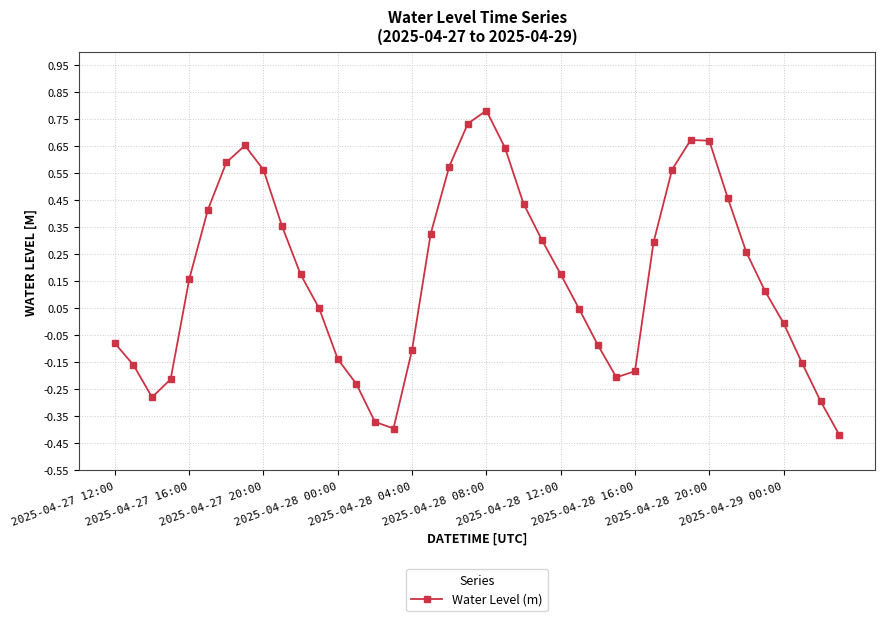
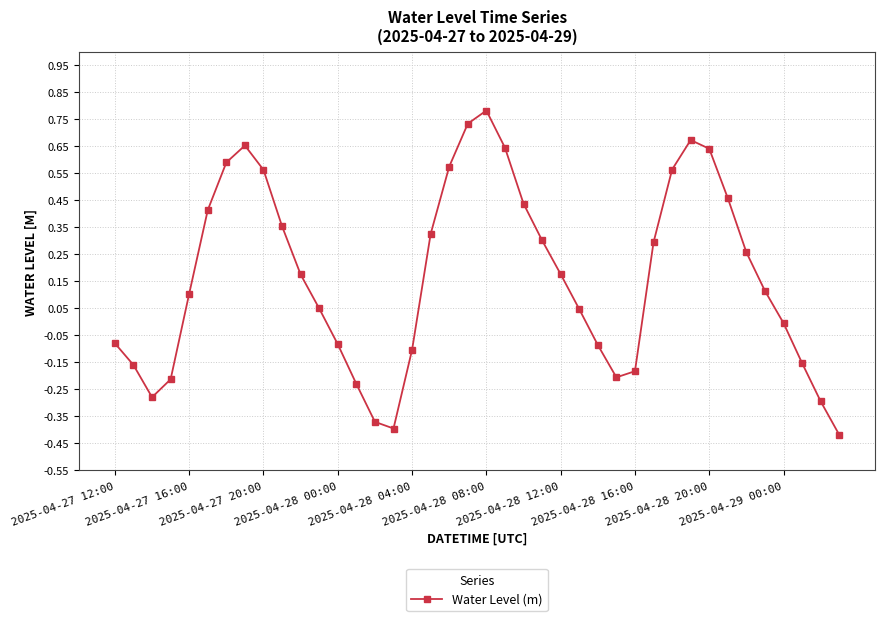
2025-04-27 16:00: 0.16 -> 0.10
2025-04-28 00:00: -0.14 -> -0.08
2025-04-28 20:00: 0.67 -> 0.64
